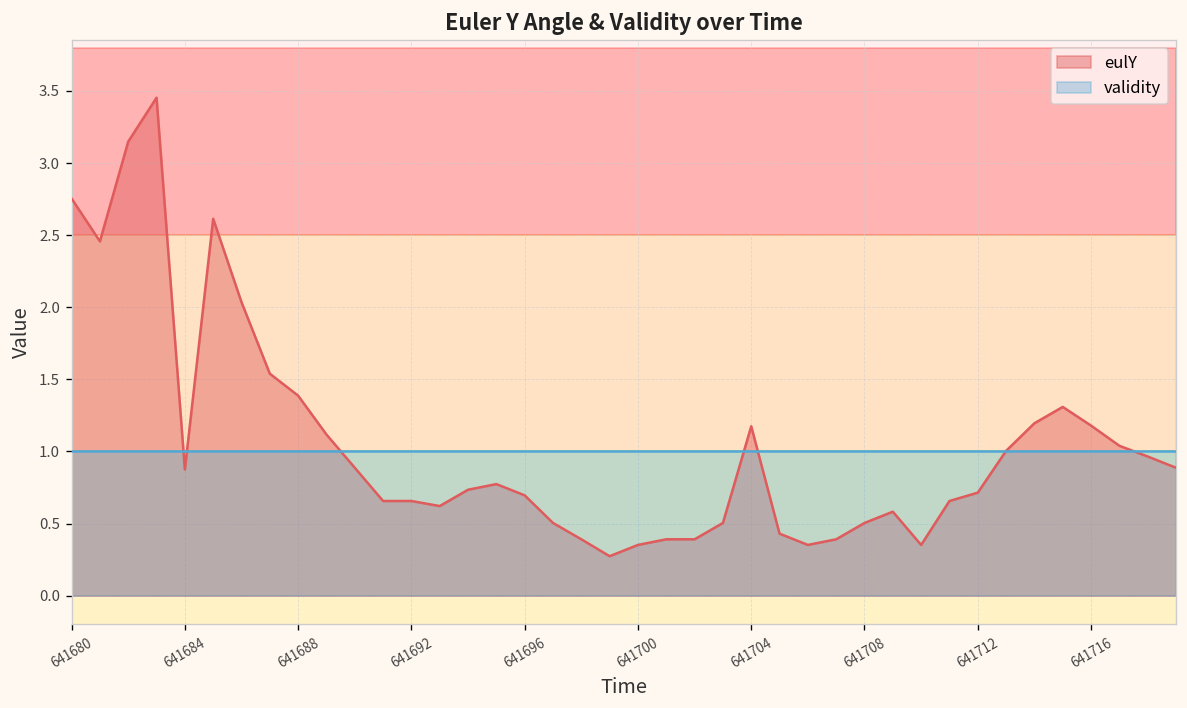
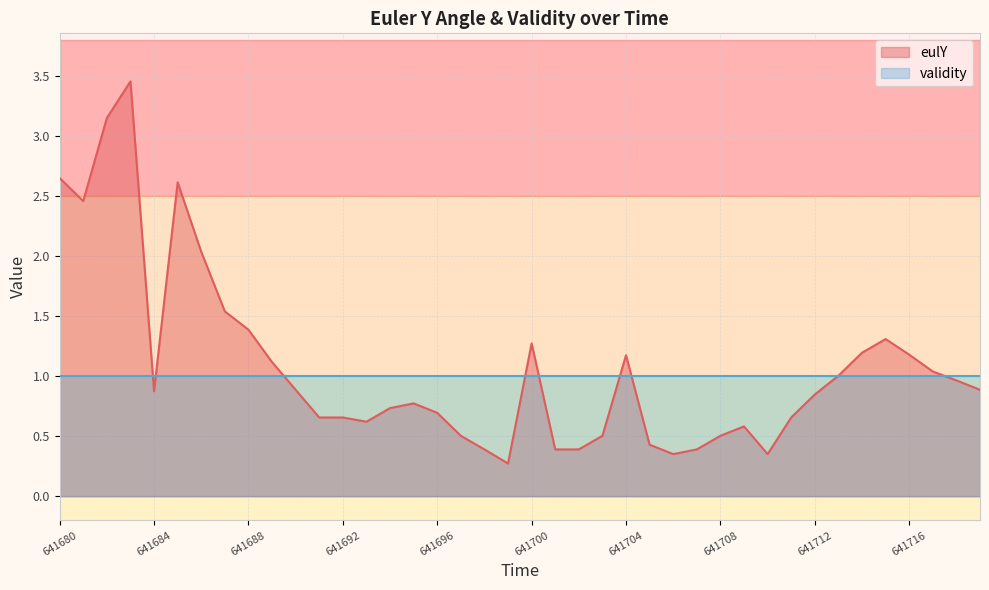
eulY, 641680: 2.75 -> 2.65
eulY, 641700: 0.35 -> 1.27
eulY, 641712: 0.71 -> 0.85
